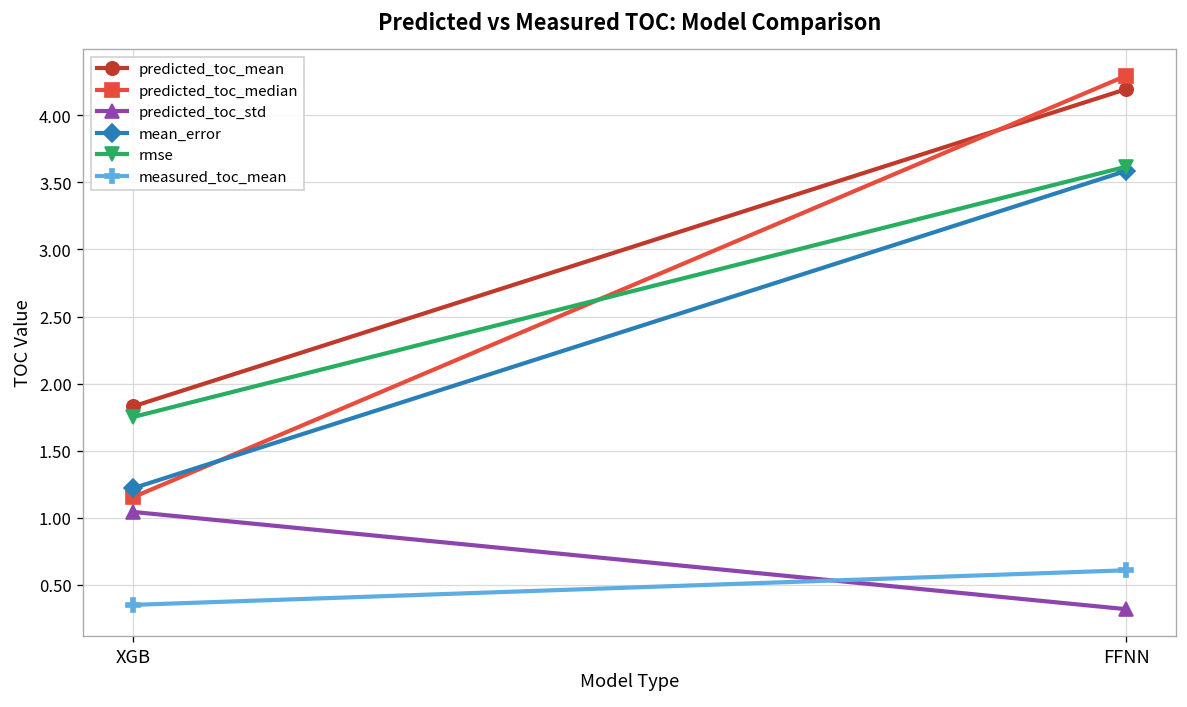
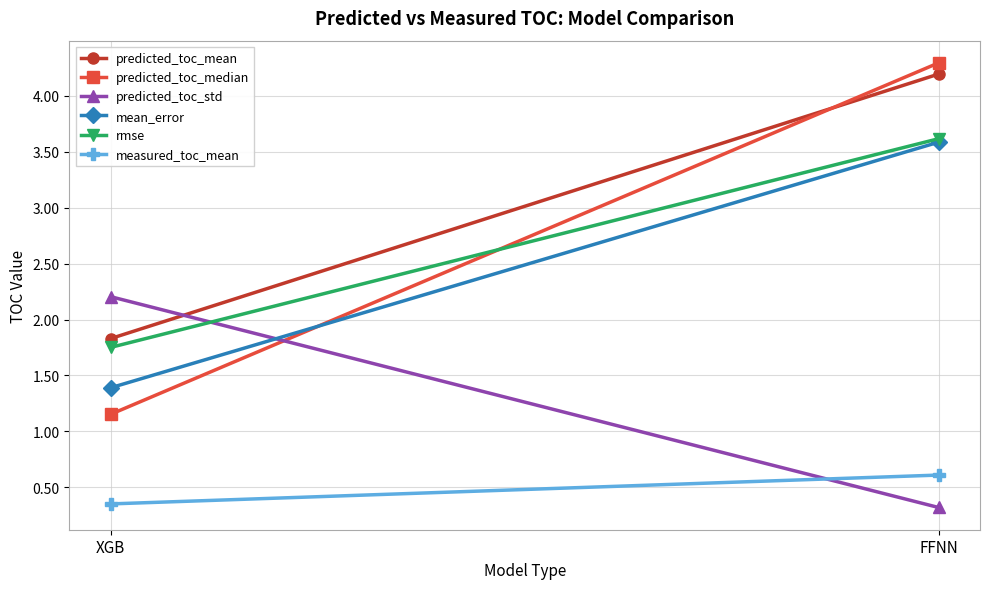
predicted_toc_std, XGB: 1.04 -> 2.20
mean_error, XGB: 1.22 -> 1.39
